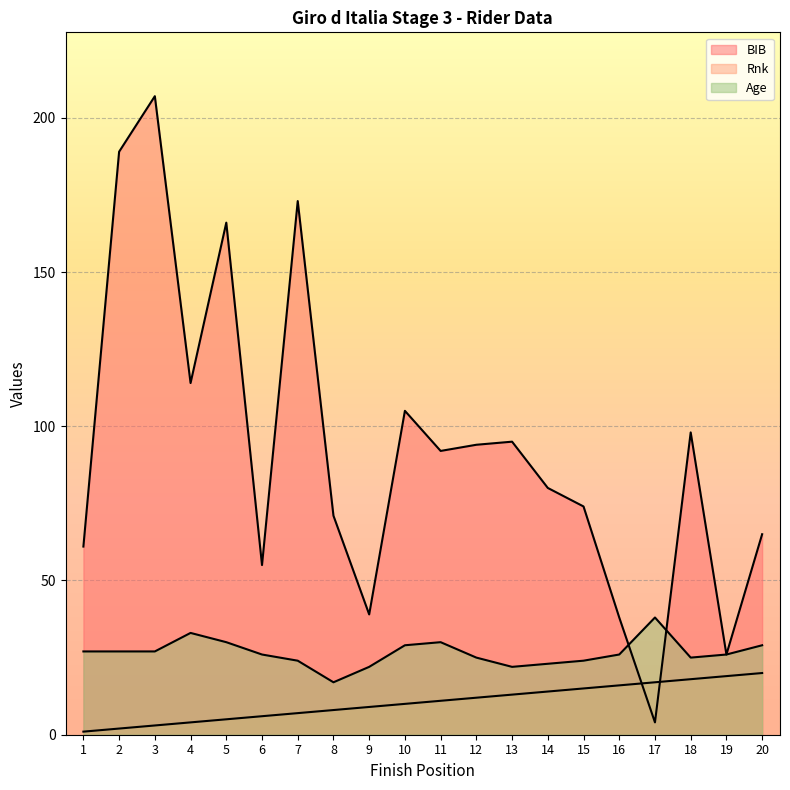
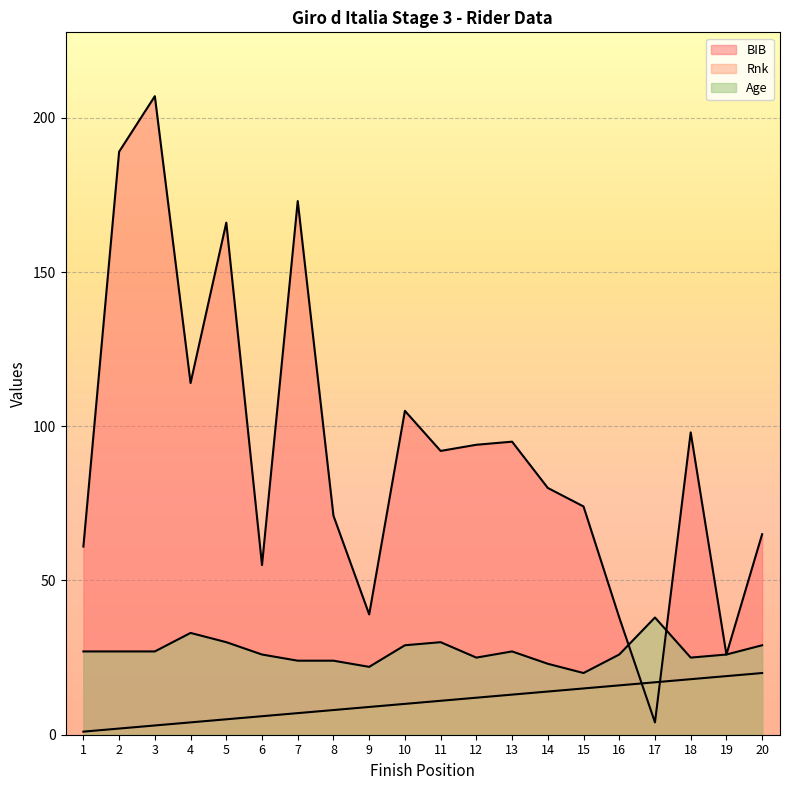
Age, 8: 17 -> 24
Age, 13: 22 -> 27
Age, 15: 24 -> 20
